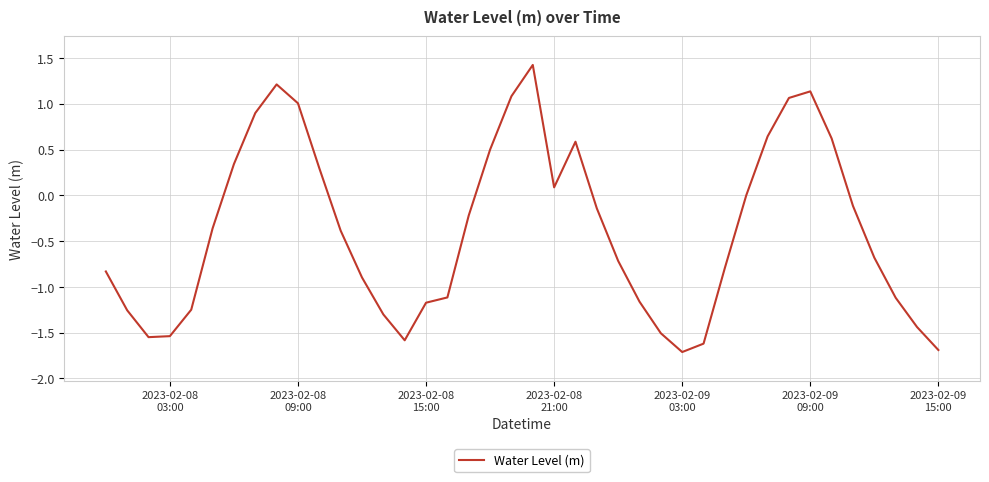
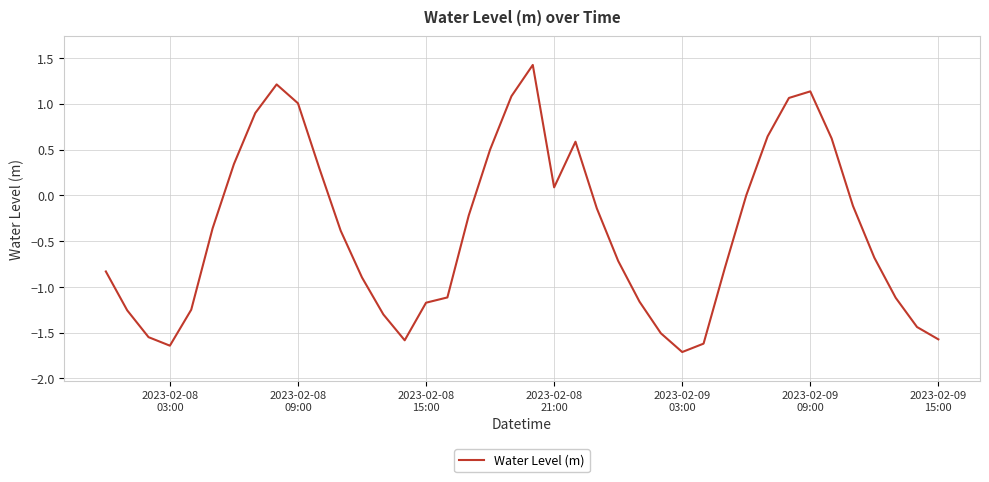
2023-02-08 03:00: -1.5 -> -1.6
2023-02-09 15:00: -1.7 -> -1.6
